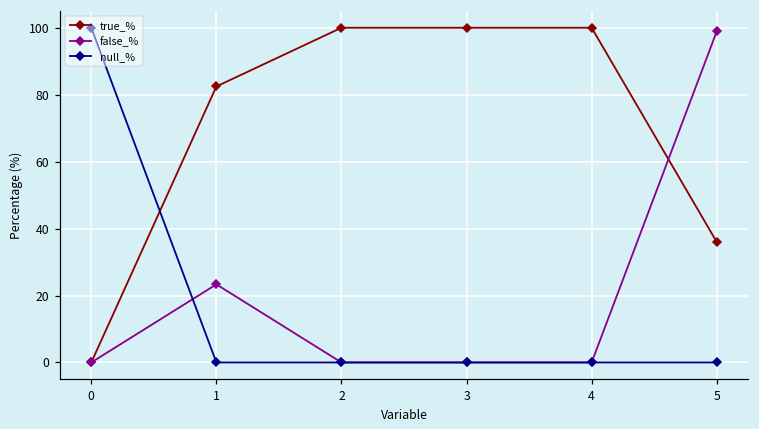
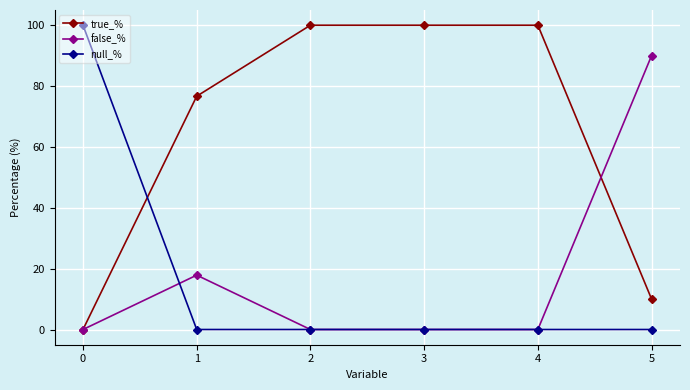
true_%, 1: 82 -> 77
false_%, 1: 23 -> 18
true_%, 5: 36 -> 10
false_%, 5: 99 -> 90
